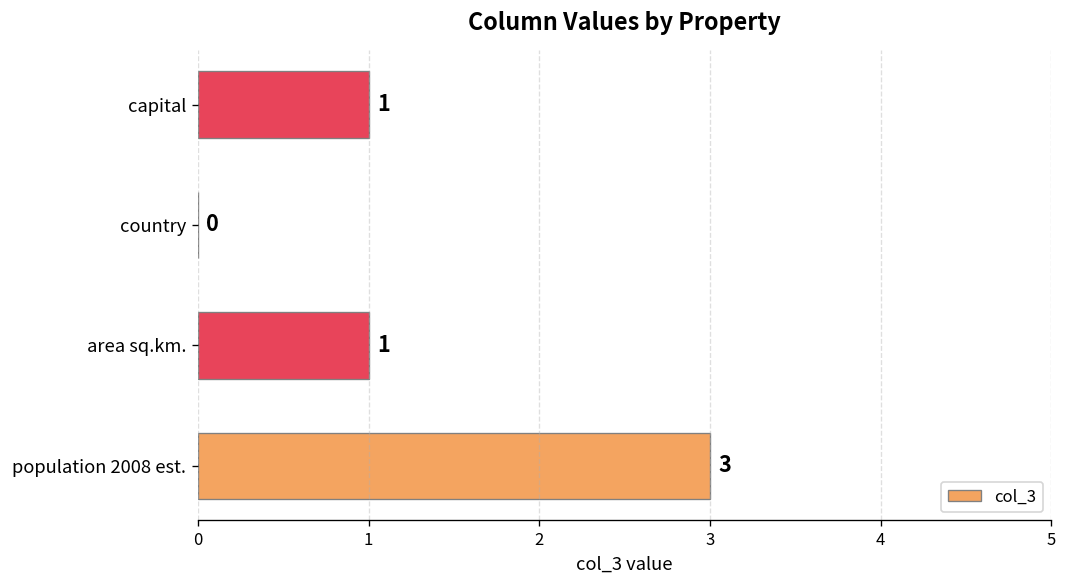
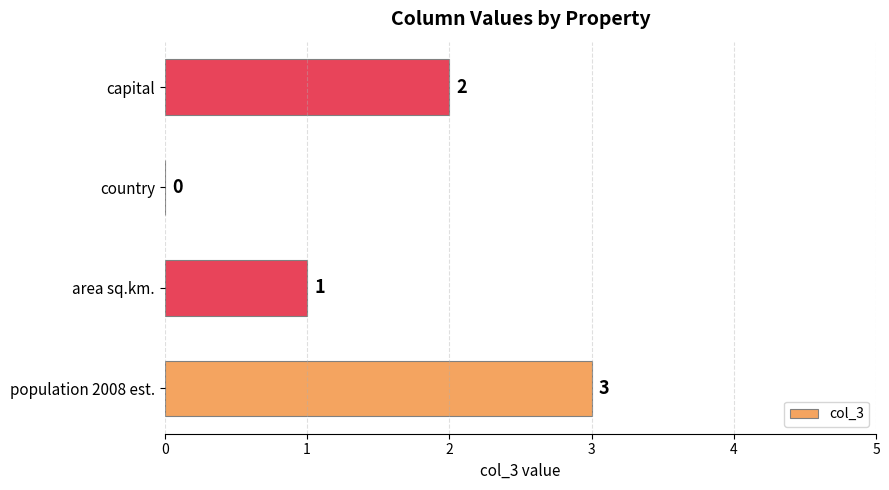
capital: 1 -> 2
